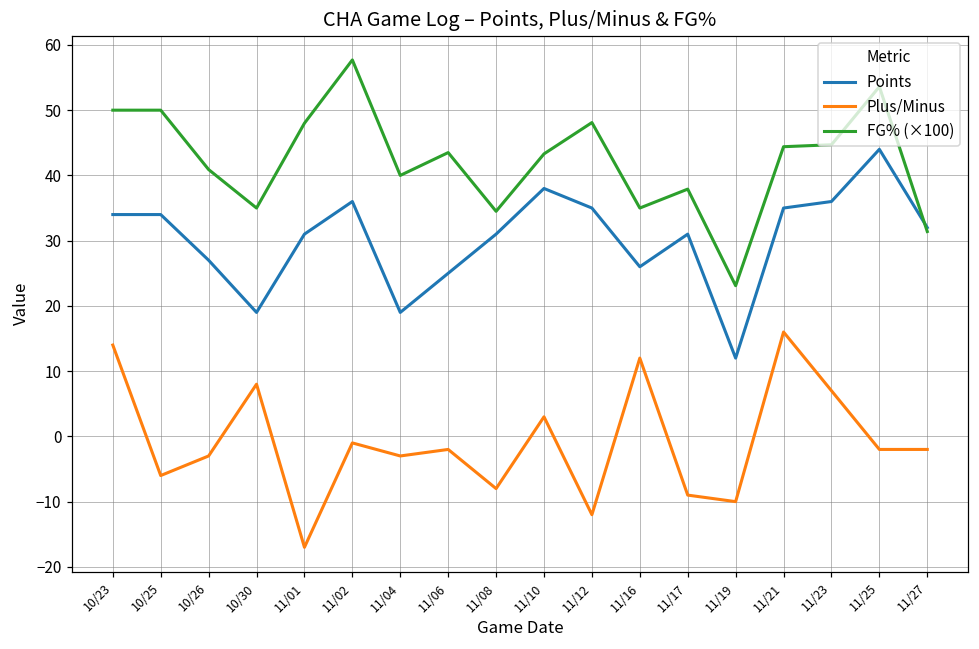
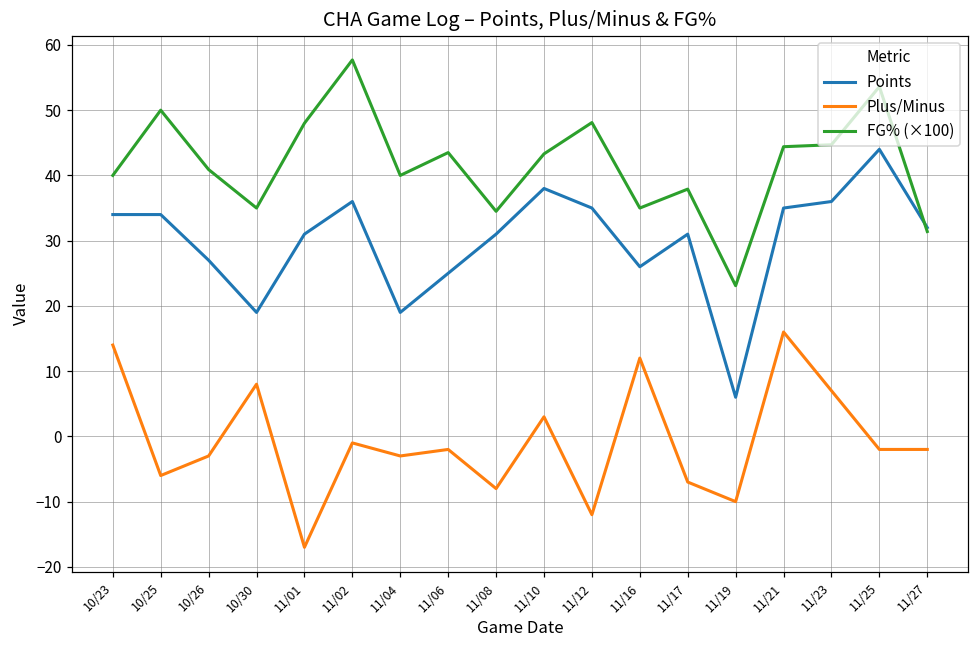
FG% (×100), 10/23: 50 -> 40
Plus/Minus, 11/17: -9 -> -7
Points, 11/19: 12 -> 6
